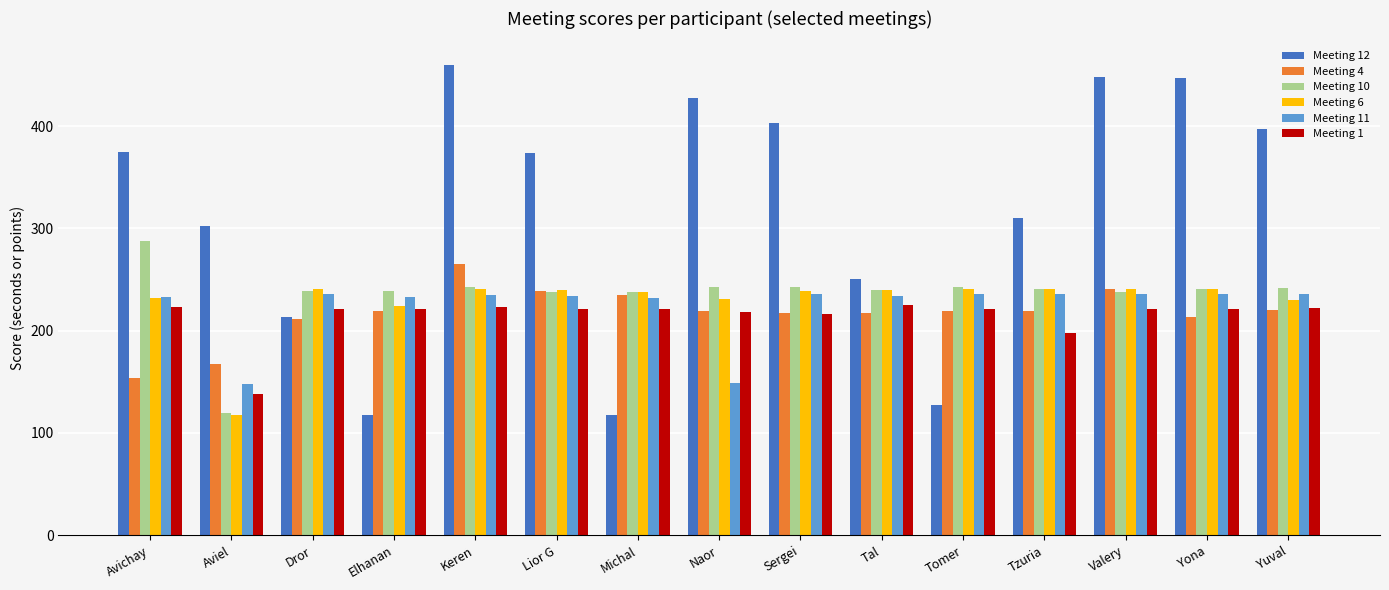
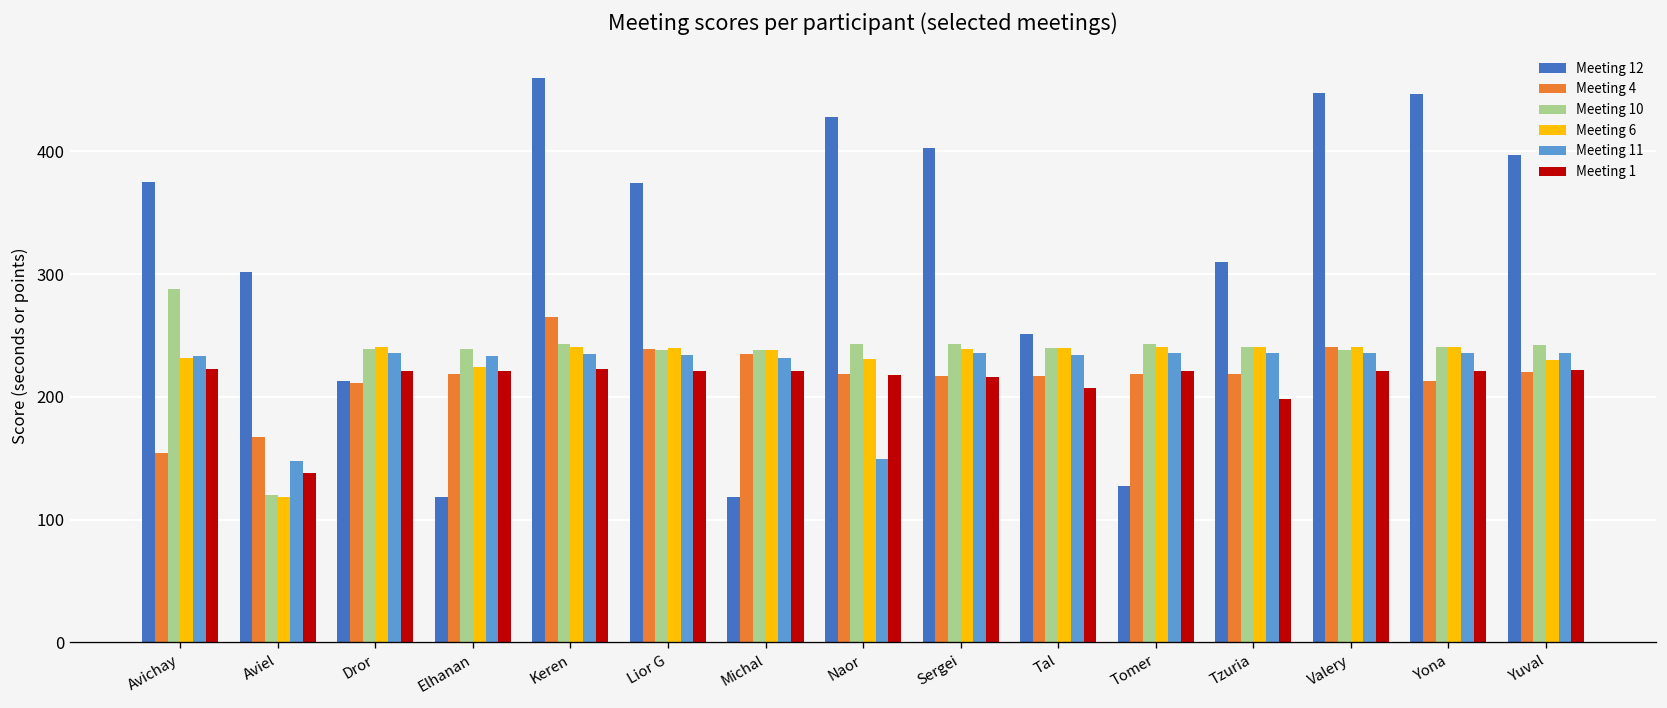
Meeting 1, Tal: 225 -> 207
